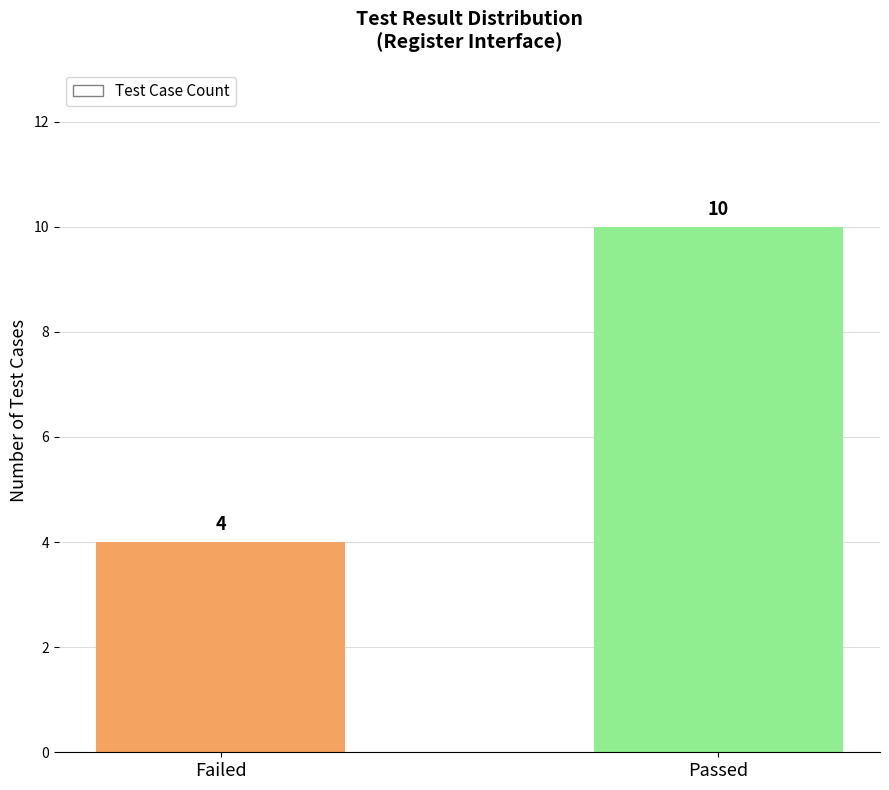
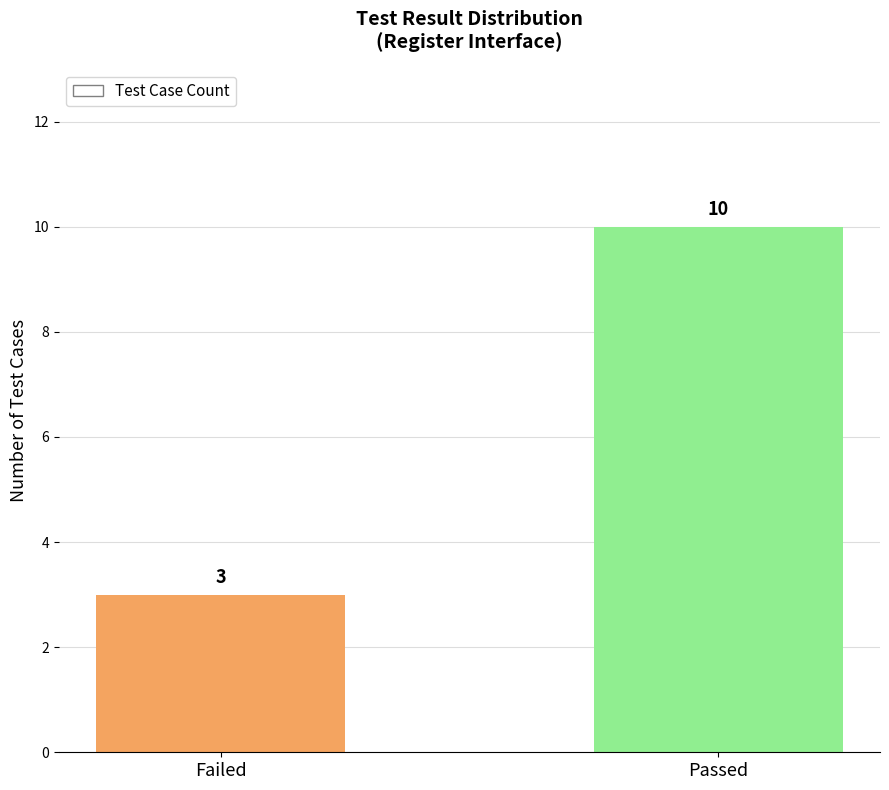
Failed: 4 -> 3
